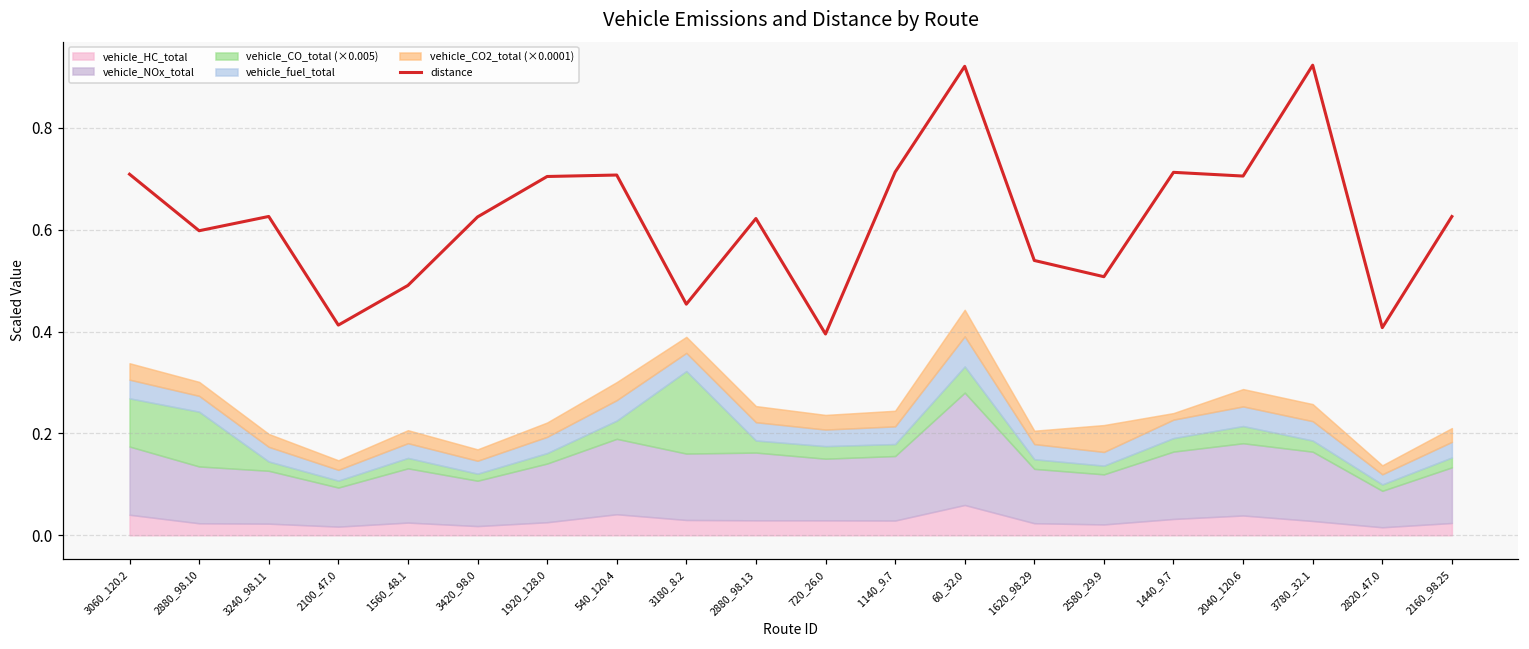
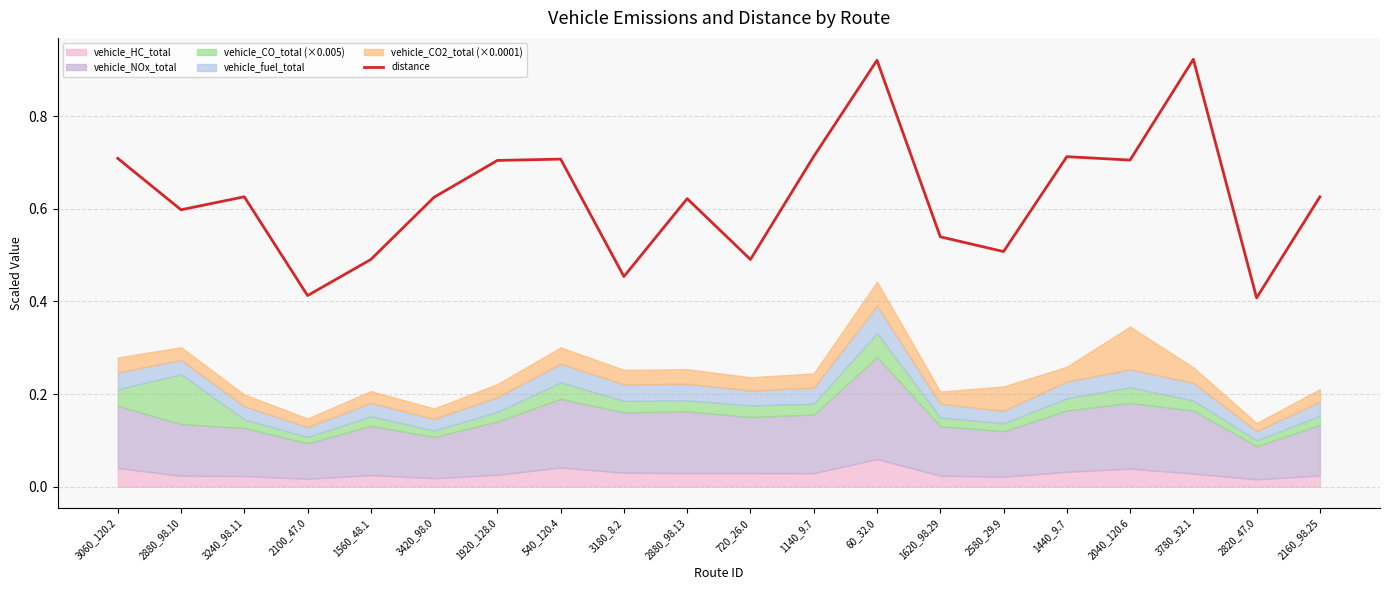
vehicle_CO_total (×0.005), 3060_120.2: 0.09 -> 0.04
vehicle_CO_total (×0.005), 3180_8.2: 0.16 -> 0.02
distance, 720_26.0: 0.40 -> 0.49
vehicle_CO2_total (×0.0001), 1440_9.7: 0.01 -> 0.03
vehicle_CO2_total (×0.0001), 2040_120.6: 0.03 -> 0.09
